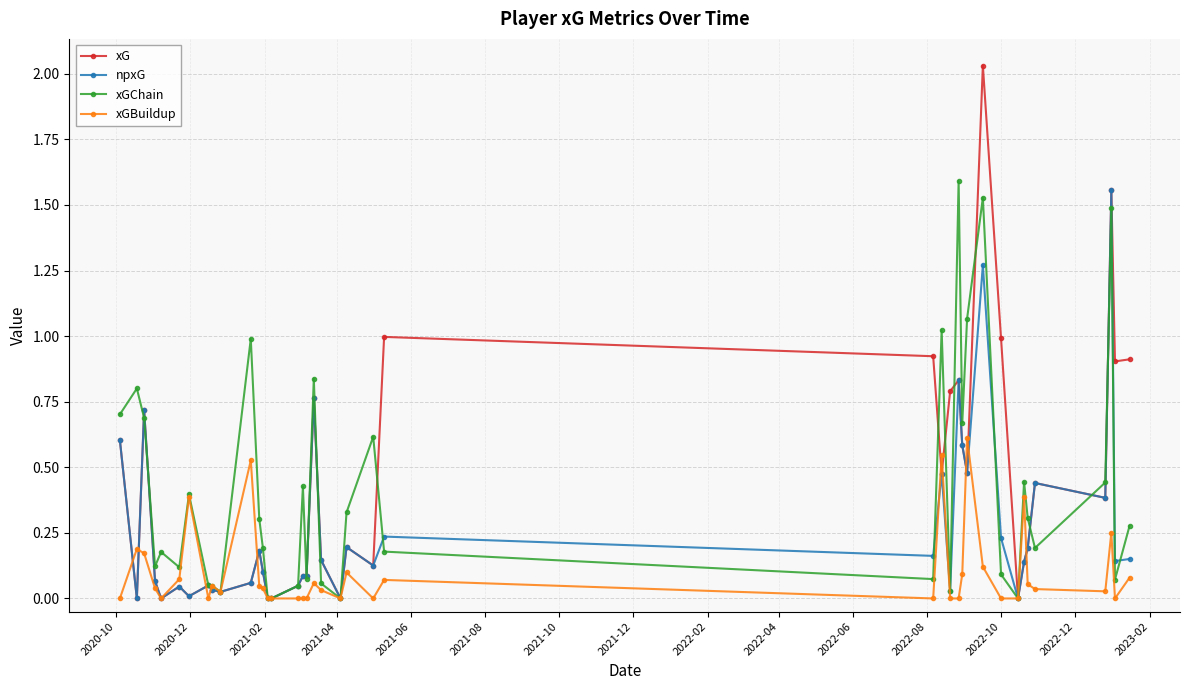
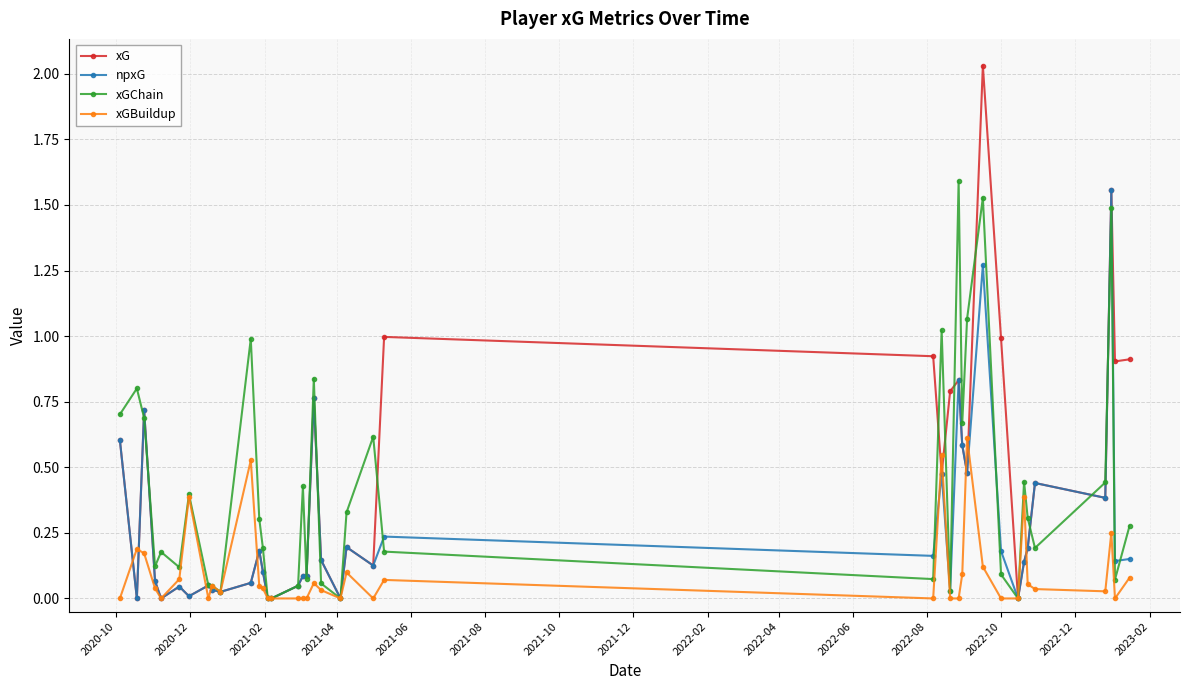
npxG, 2022-10: 0.23 -> 0.18
